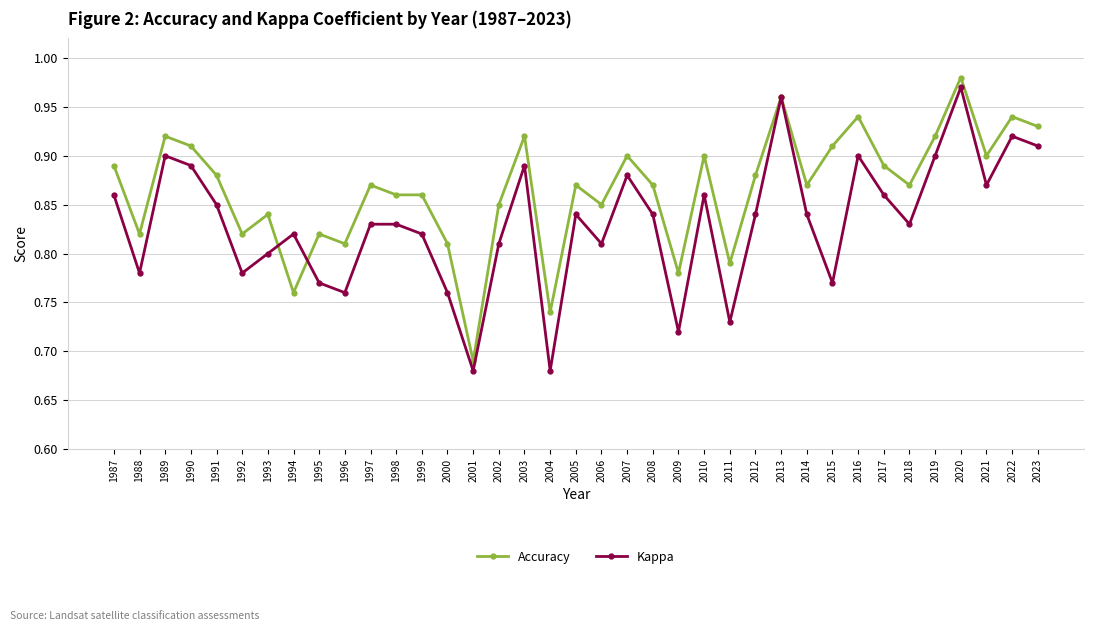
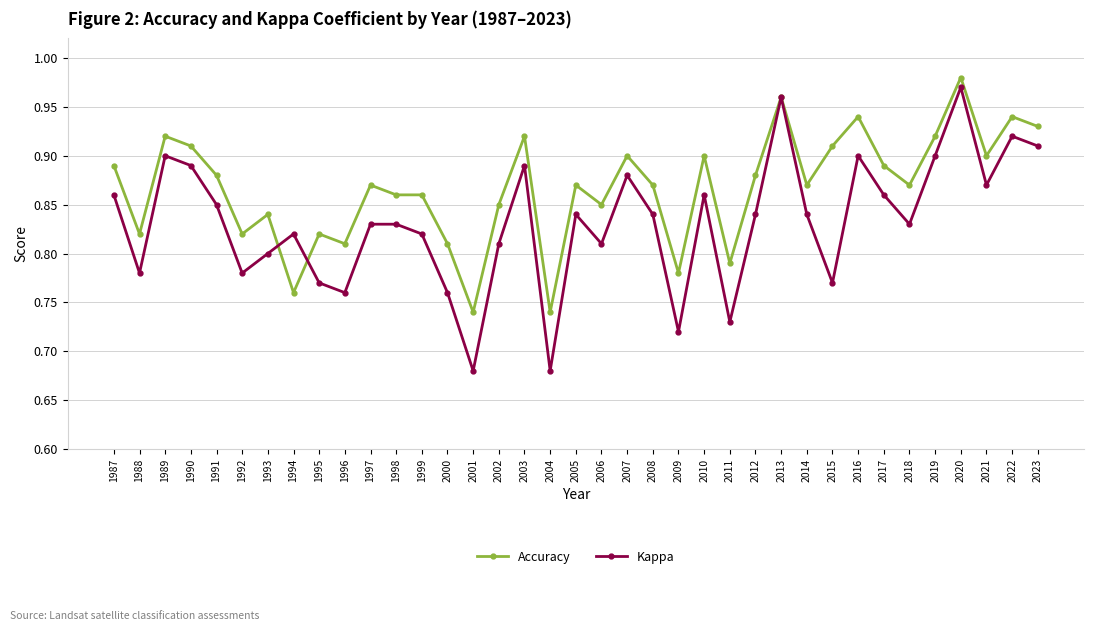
Accuracy, 2001: 0.69 -> 0.74
